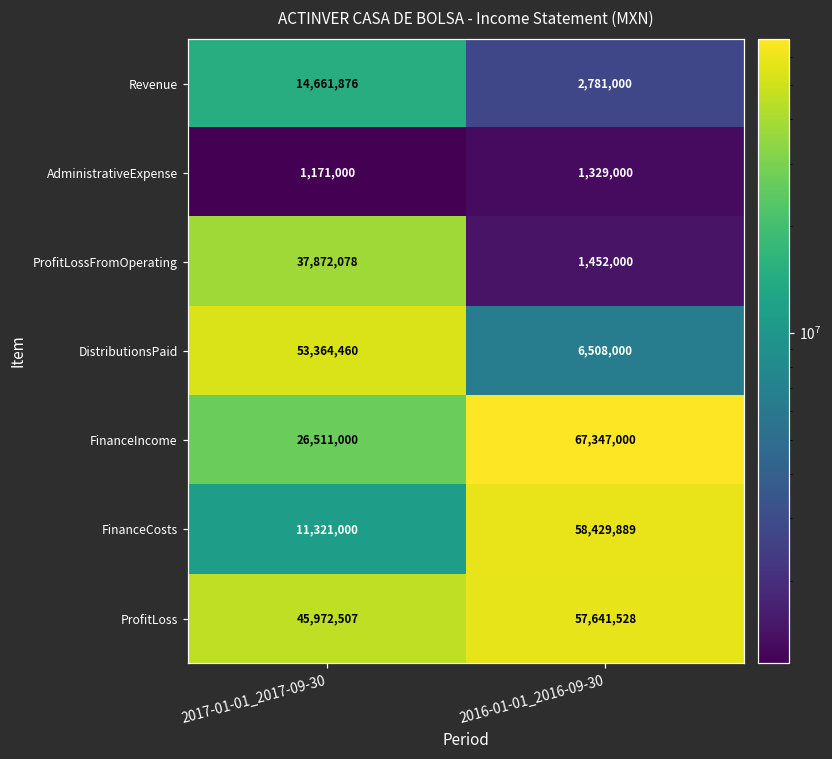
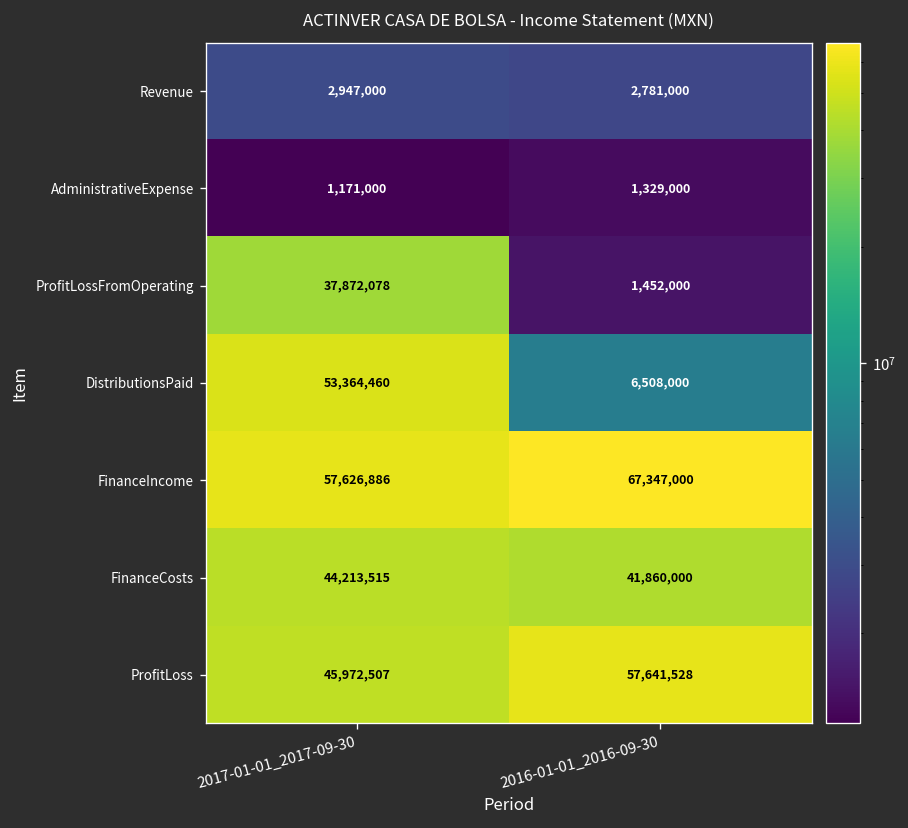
Revenue, 2017-01-01_2017-09-30: 14,661,876 -> 2,947,000
FinanceIncome, 2017-01-01_2017-09-30: 26,511,000 -> 57,626,886
FinanceCosts, 2017-01-01_2017-09-30: 11,321,000 -> 44,213,515
FinanceCosts, 2016-01-01_2016-09-30: 58,429,889 -> 41,860,000
